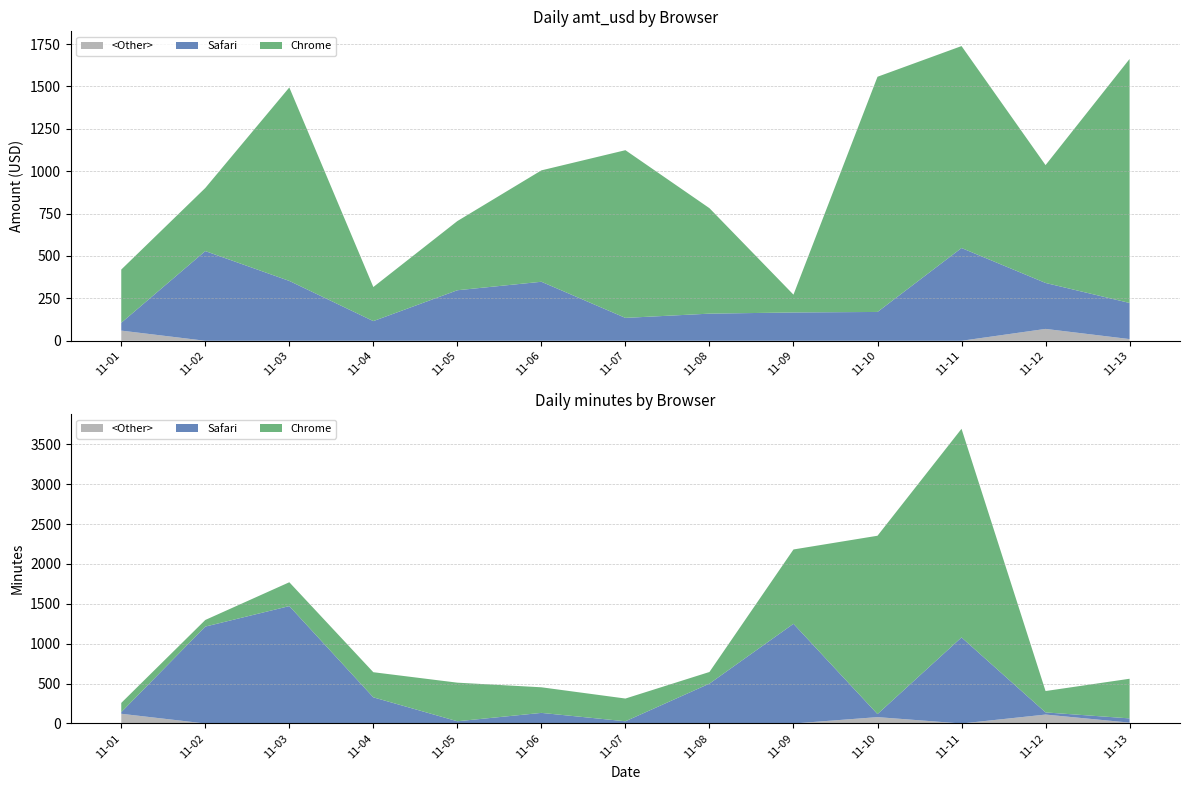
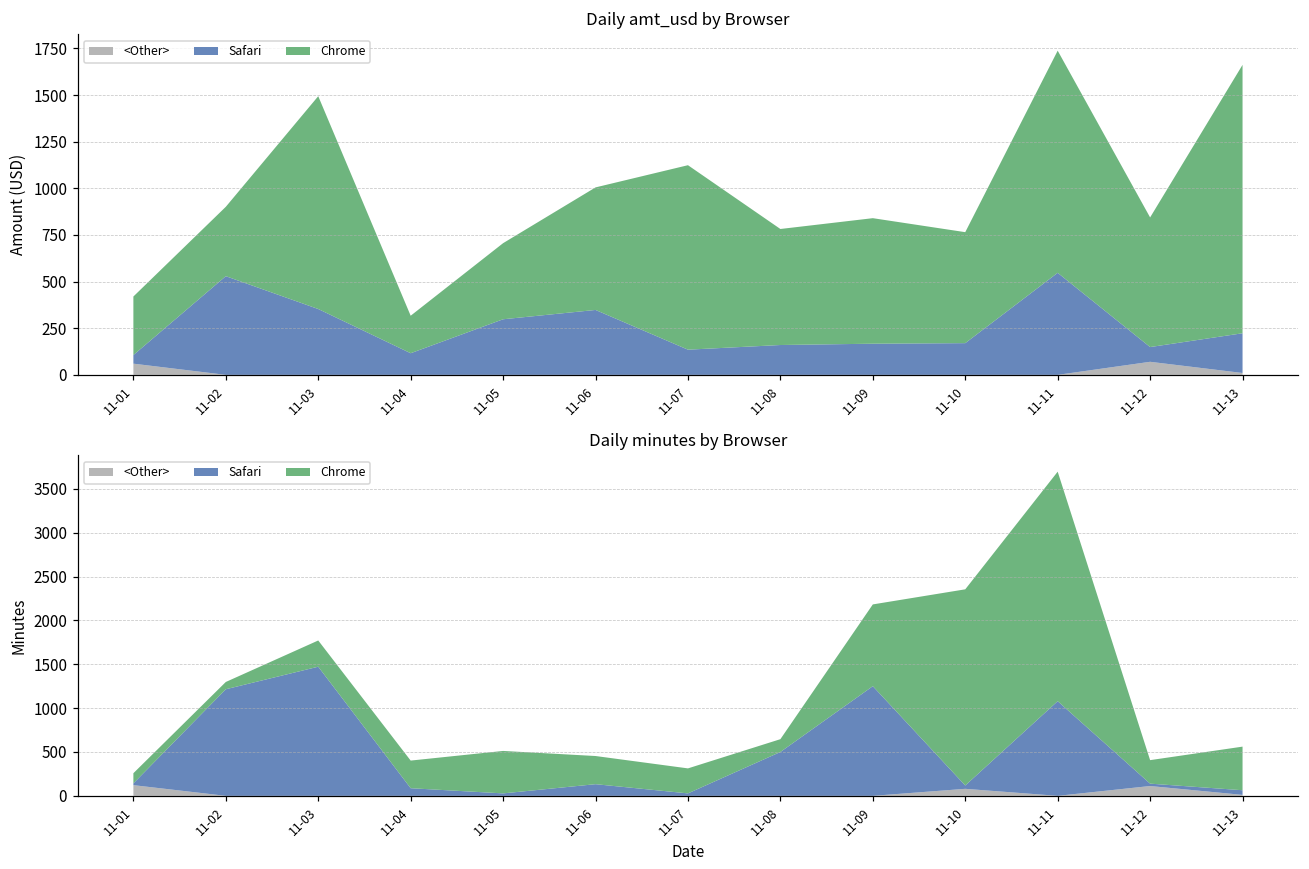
Daily amt_usd by Browser, Chrome, 11-09: 110 -> 670
Daily amt_usd by Browser, Chrome, 11-10: 1390 -> 600
Daily amt_usd by Browser, Safari, 11-12: 270 -> 80
Daily minutes by Browser, Safari, 11-04: 300 -> 100
